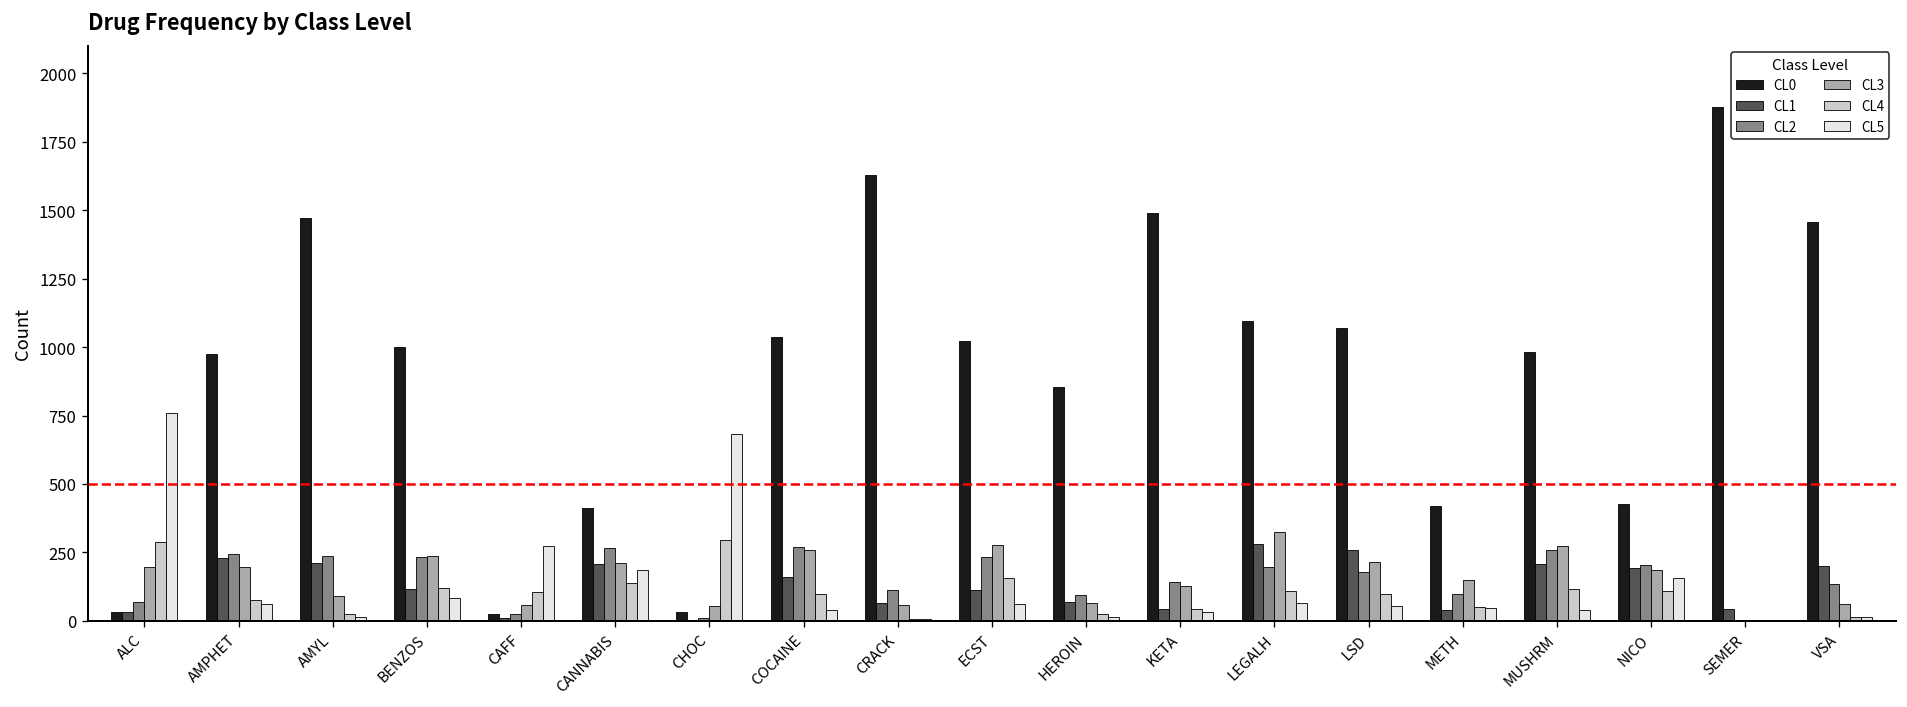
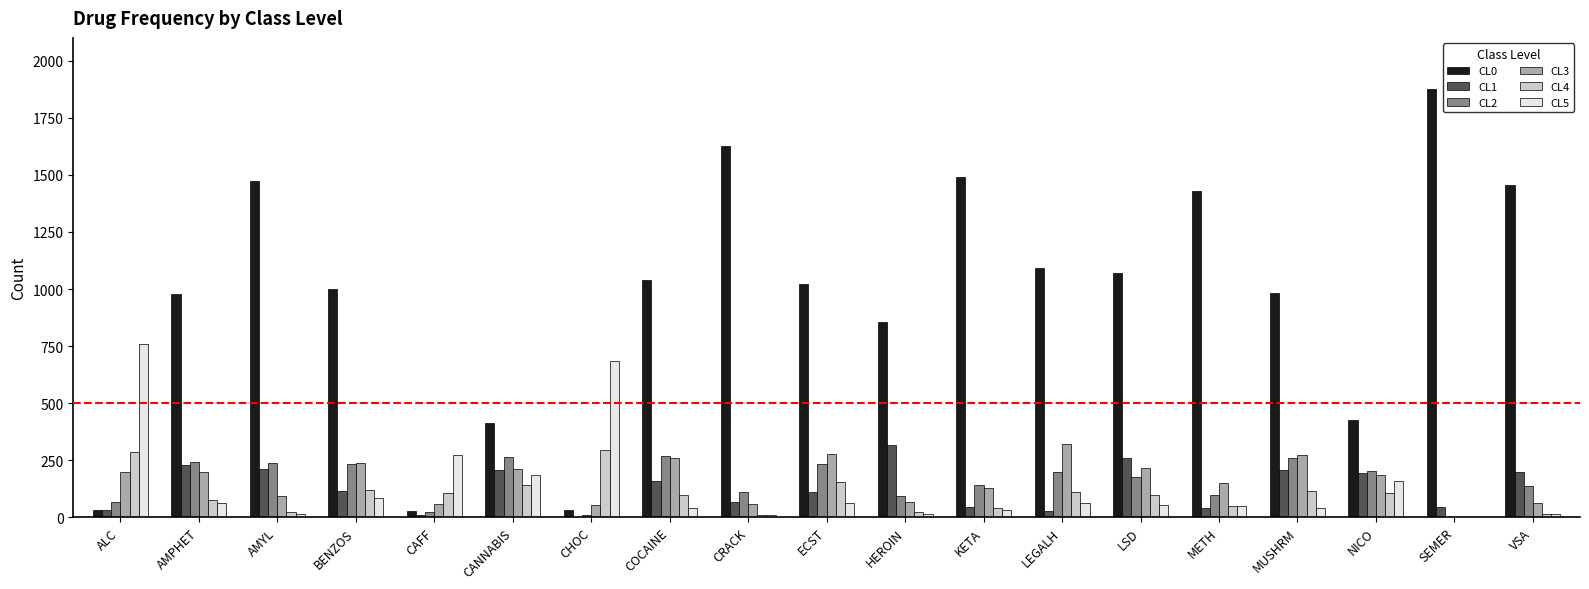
CL1, HEROIN: 70 -> 320
CL1, LEGALH: 280 -> 30
CL0, METH: 420 -> 1430
